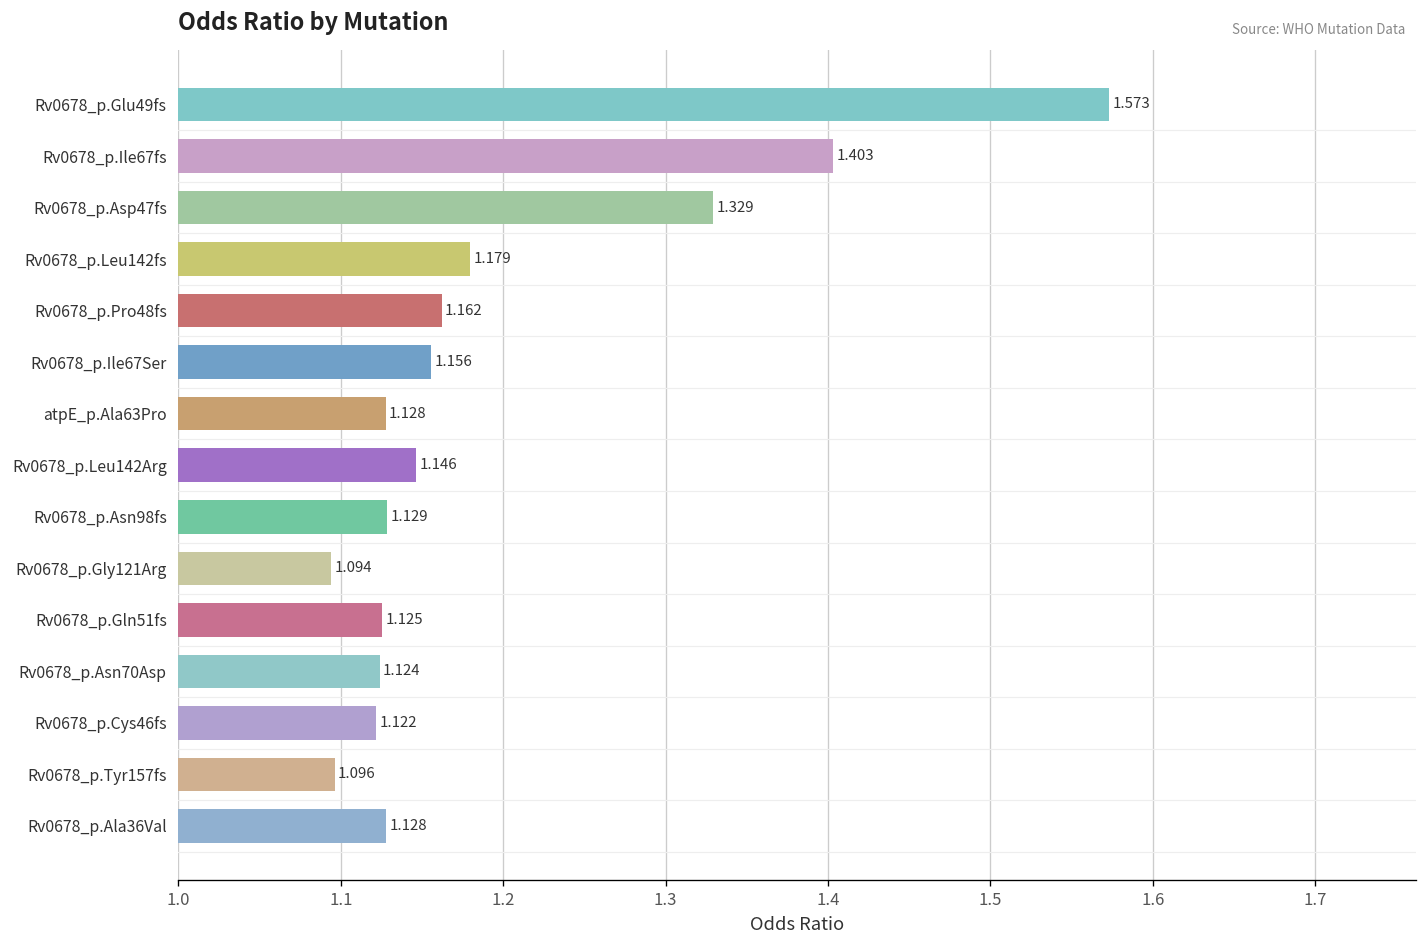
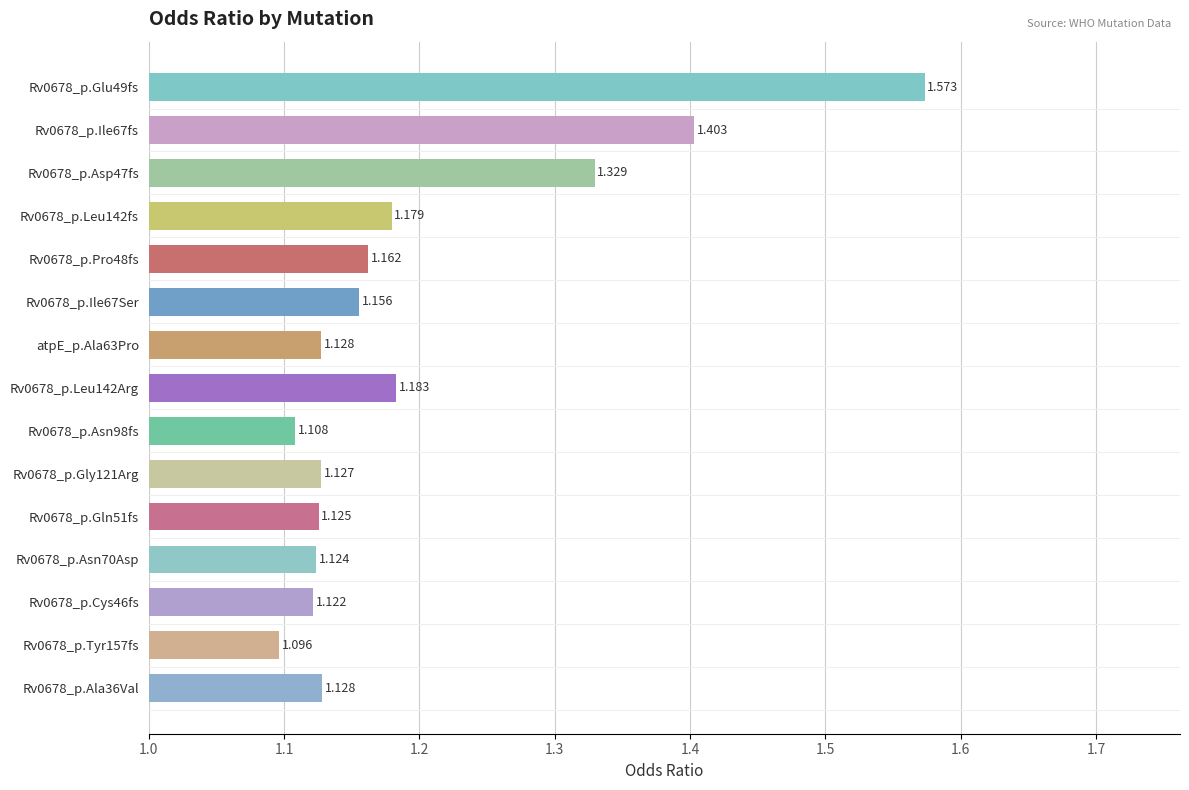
Rv0678_p.Leu142Arg: 1.146 -> 1.183
Rv0678_p.Asn98fs: 1.129 -> 1.108
Rv0678_p.Gly121Arg: 1.094 -> 1.127
